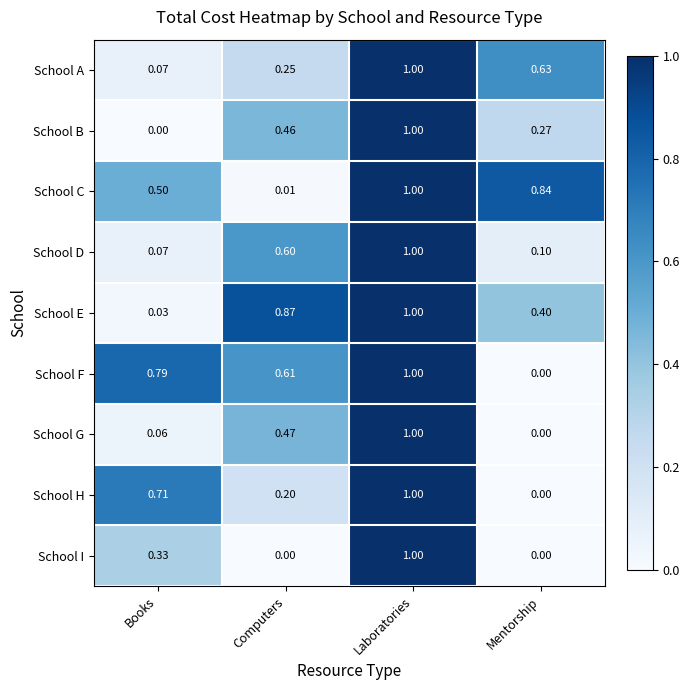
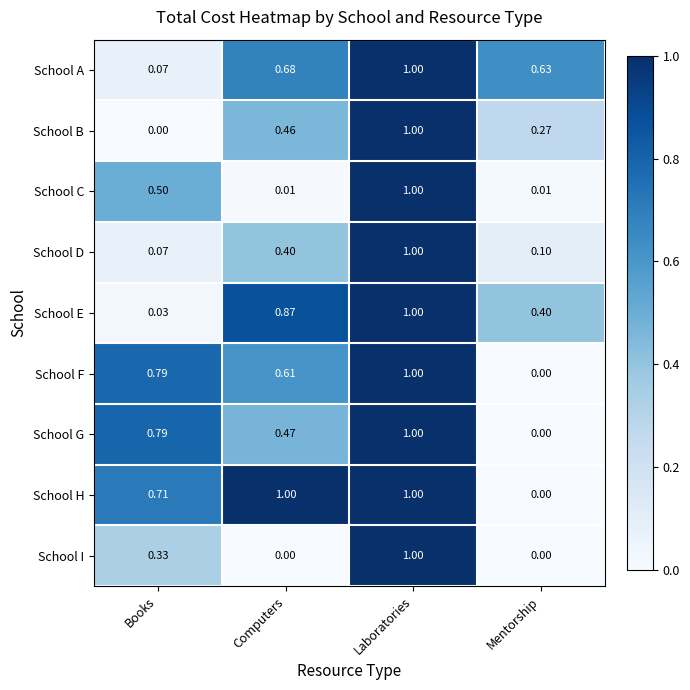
School A, Computers: 0.25 -> 0.68
School C, Mentorship: 0.84 -> 0.01
School D, Computers: 0.60 -> 0.40
School G, Books: 0.06 -> 0.79
School H, Computers: 0.20 -> 1.00
